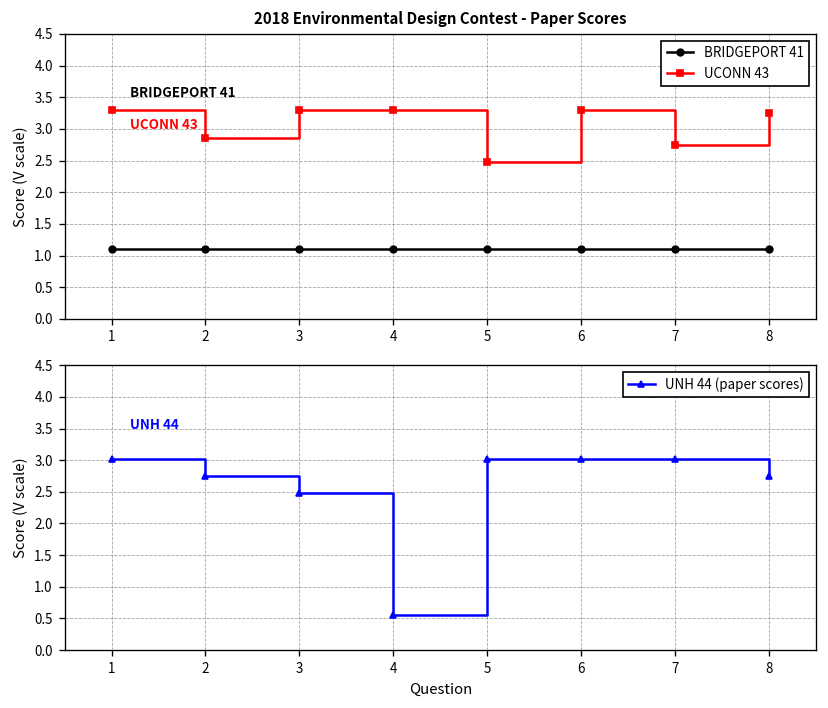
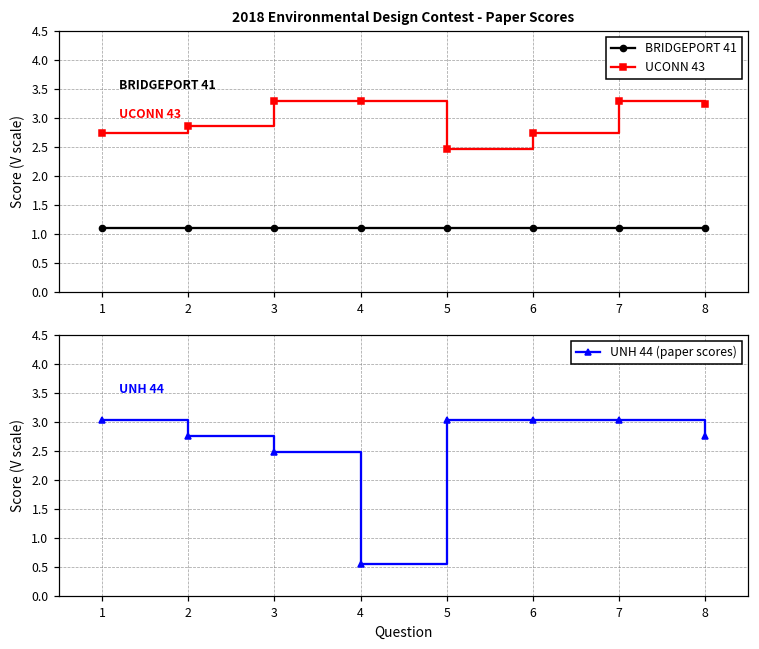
2018 Environmental Design Contest - Paper Scores, UCONN 43, 1: 3.3 -> 2.8
2018 Environmental Design Contest - Paper Scores, UCONN 43, 6: 3.3 -> 2.8
2018 Environmental Design Contest - Paper Scores, UCONN 43, 7: 2.8 -> 3.3
